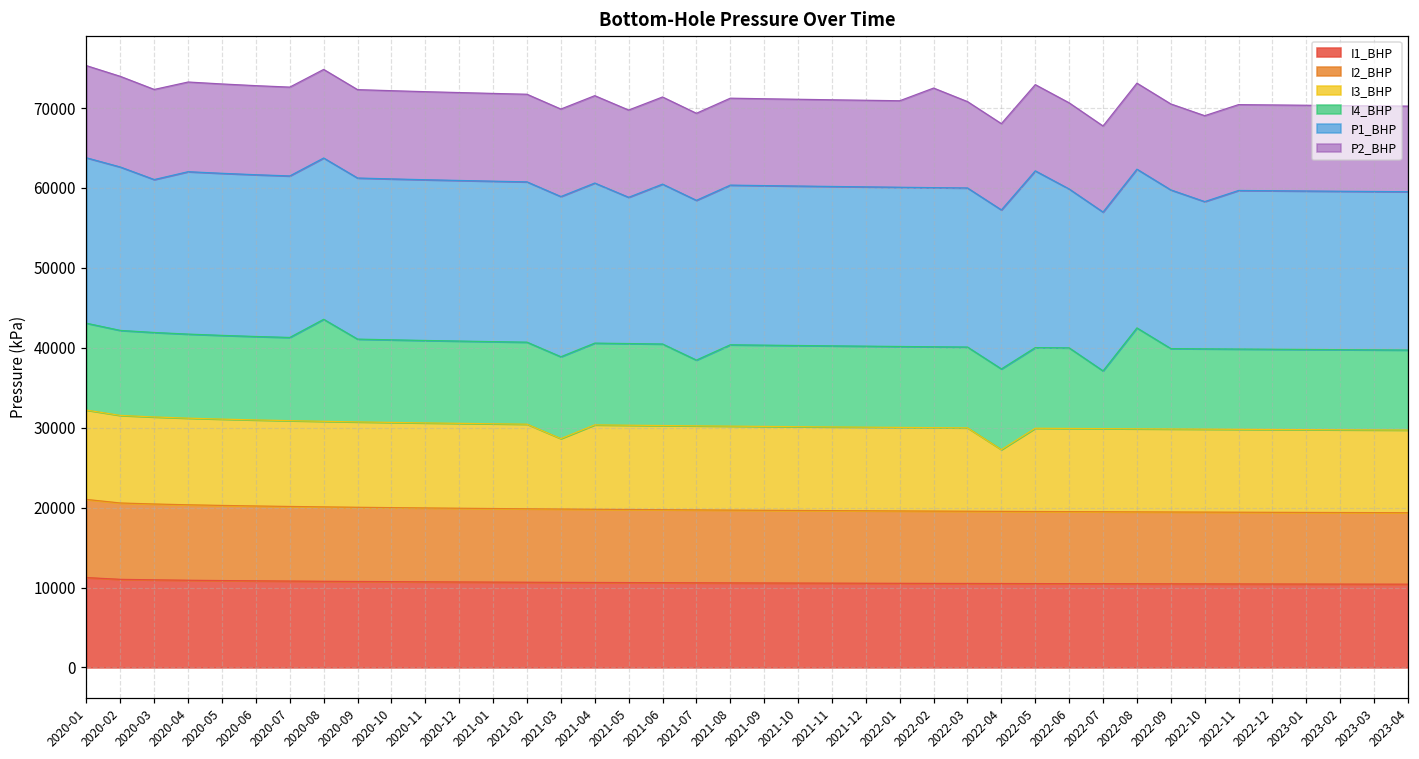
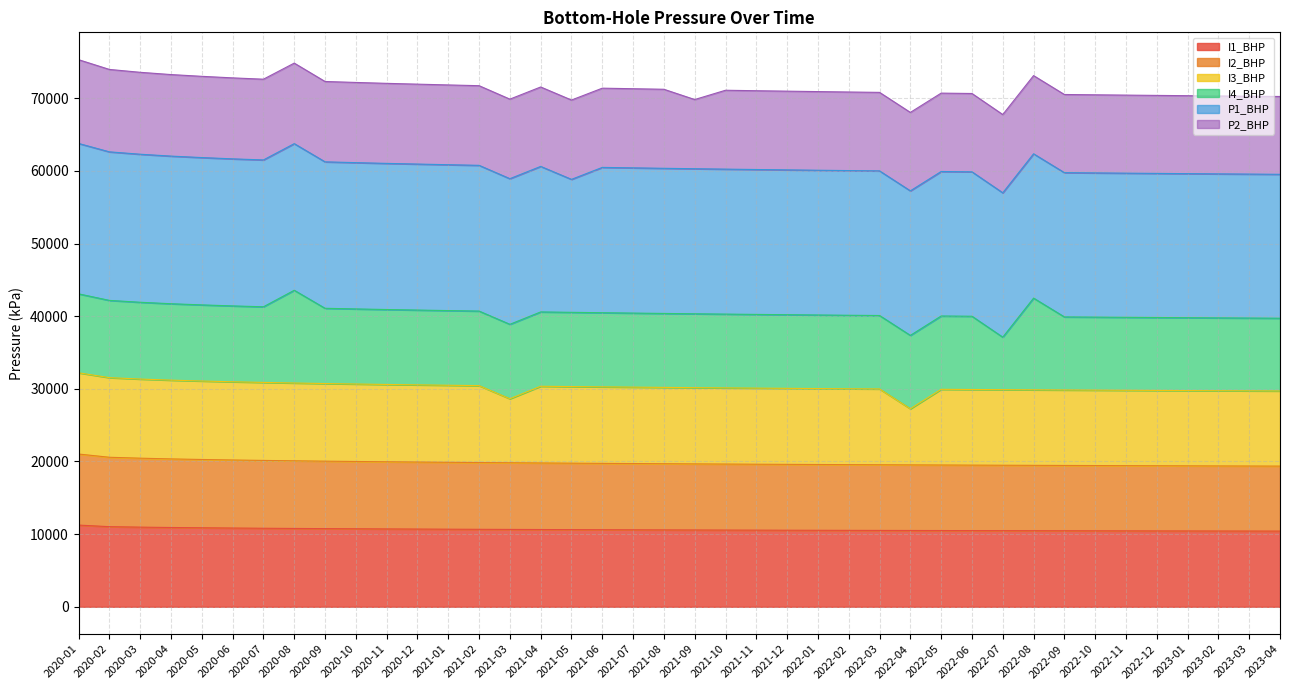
P1_BHP, 2020-03: 19000 -> 20000
I4_BHP, 2021-07: 8000 -> 10000
P2_BHP, 2021-09: 11000 -> 10000
P2_BHP, 2022-02: 12000 -> 11000
P1_BHP, 2022-05: 22000 -> 20000
P1_BHP, 2022-10: 18000 -> 20000
